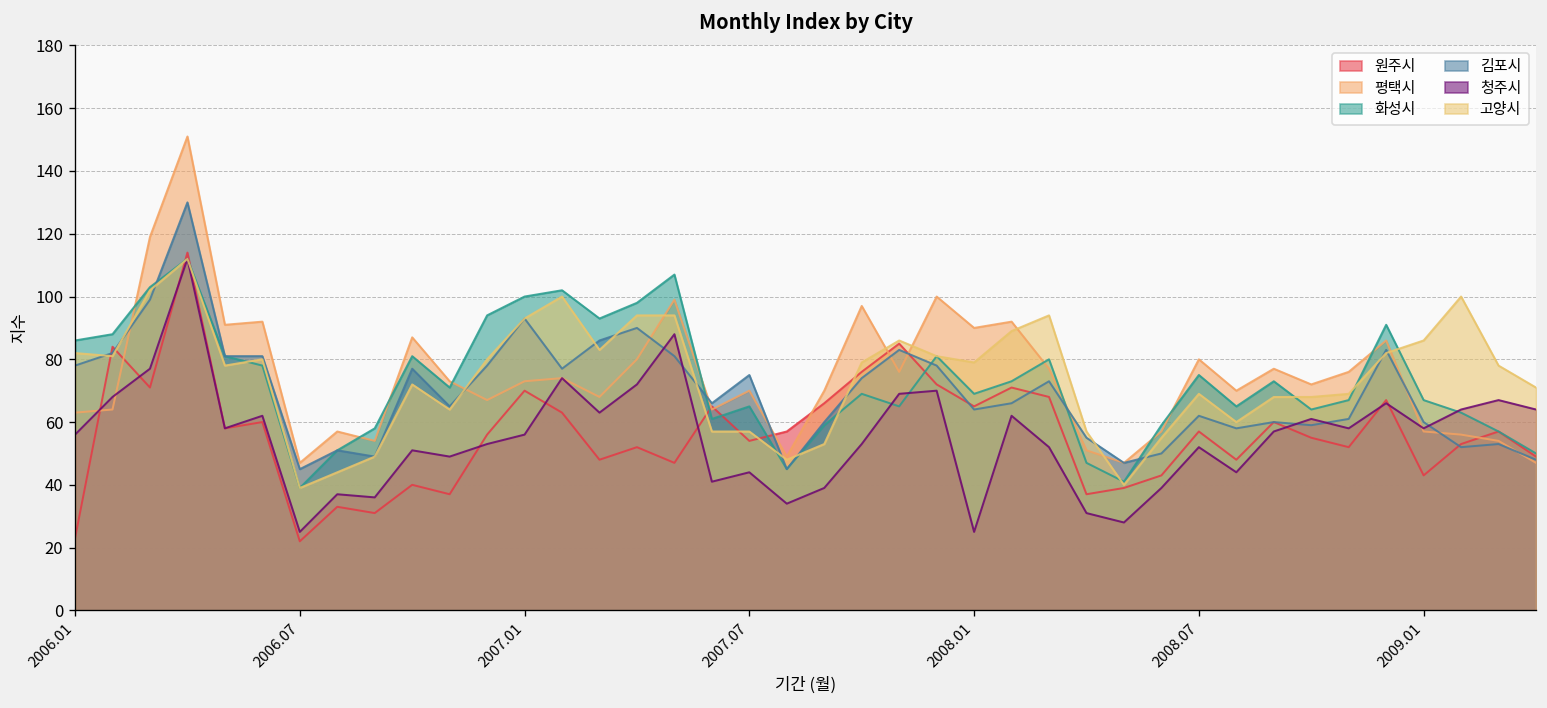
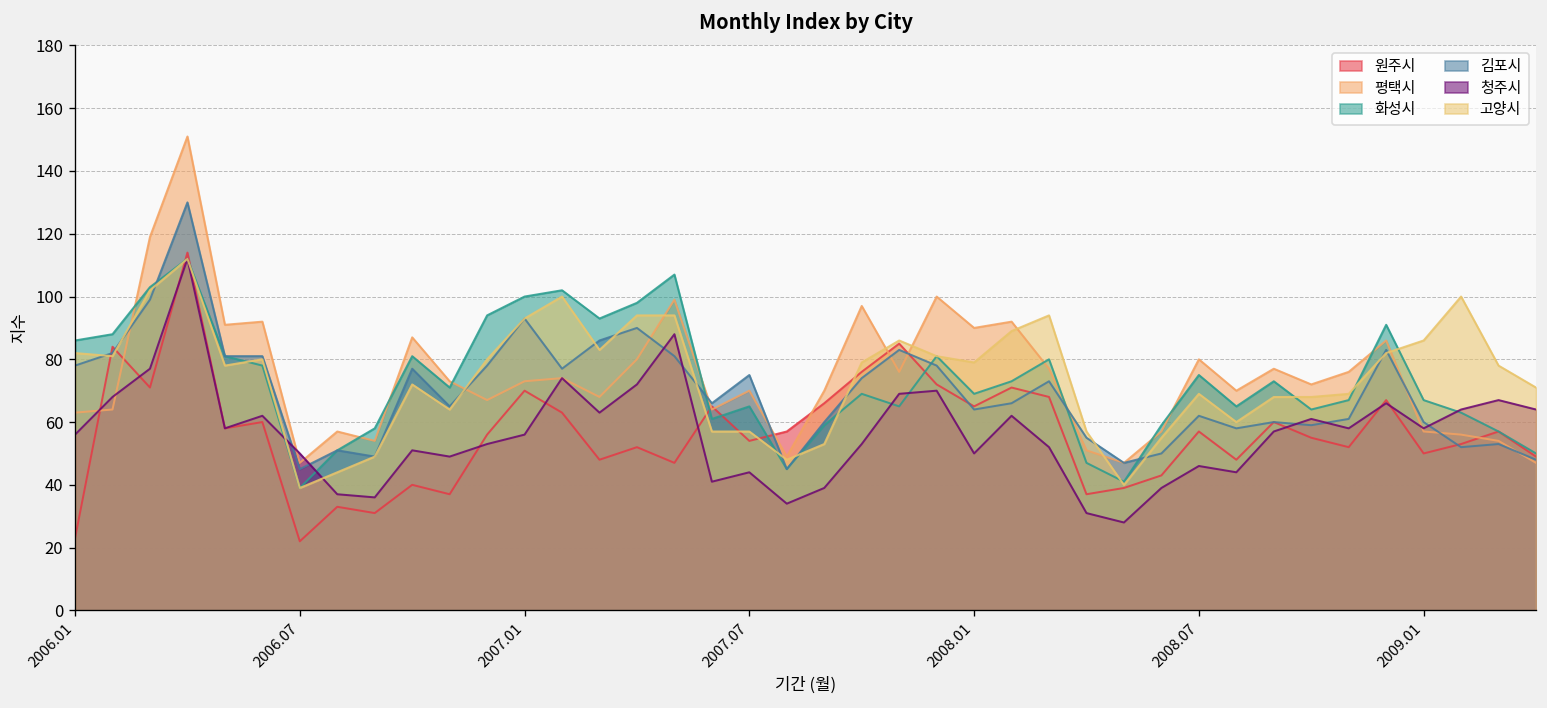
청주시, 2006.07: 25 -> 50
청주시, 2008.01: 25 -> 50
청주시, 2008.07: 52 -> 46
원주시, 2009.01: 43 -> 50
